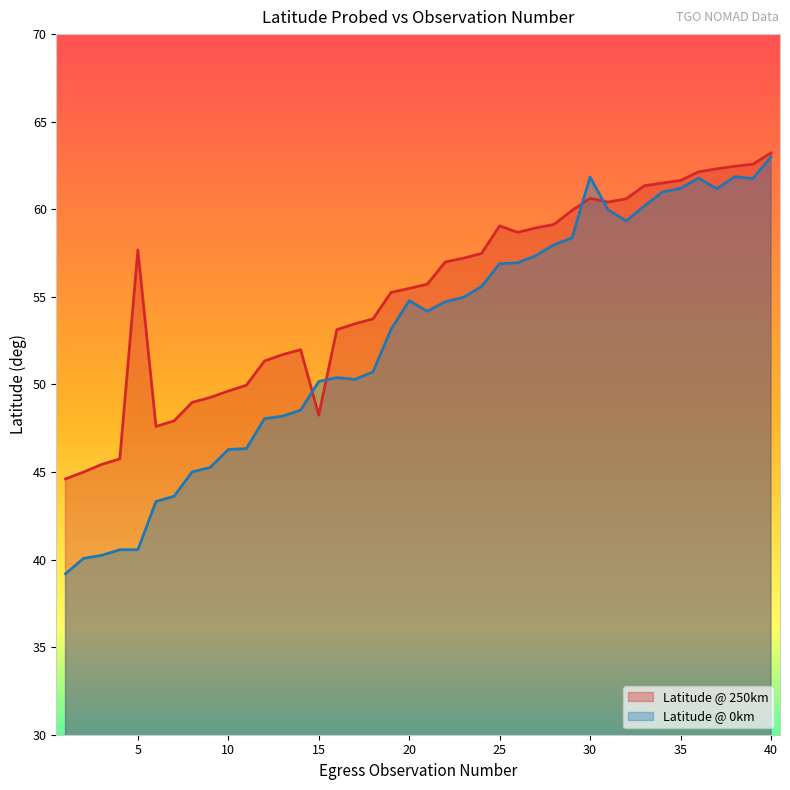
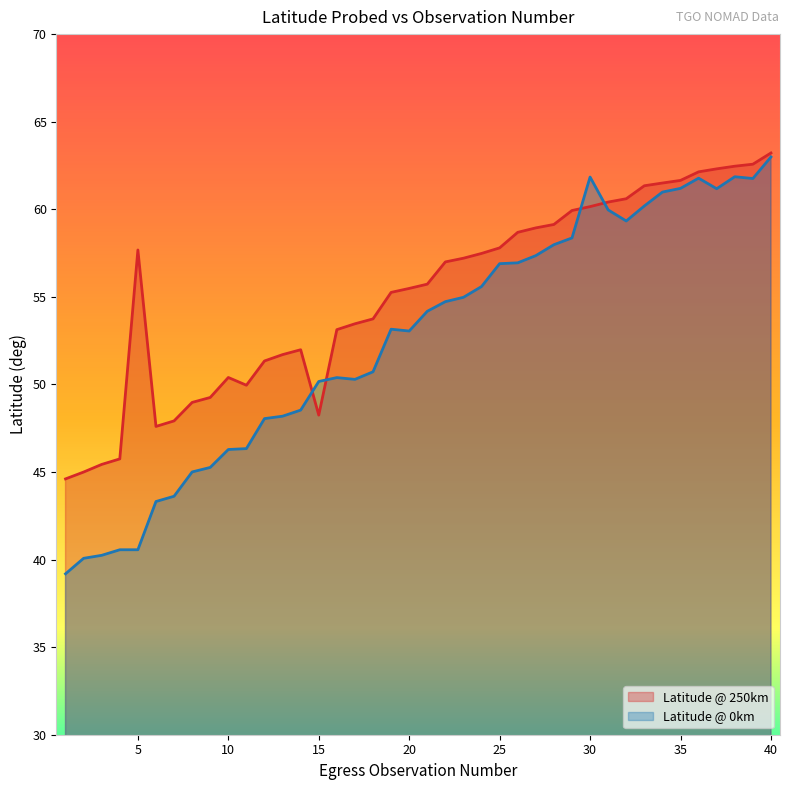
Latitude @ 250km, 10: 49.6 -> 50.4
Latitude @ 0km, 20: 54.8 -> 53.0
Latitude @ 250km, 25: 59.1 -> 57.8
Latitude @ 250km, 30: 60.6 -> 60.2
